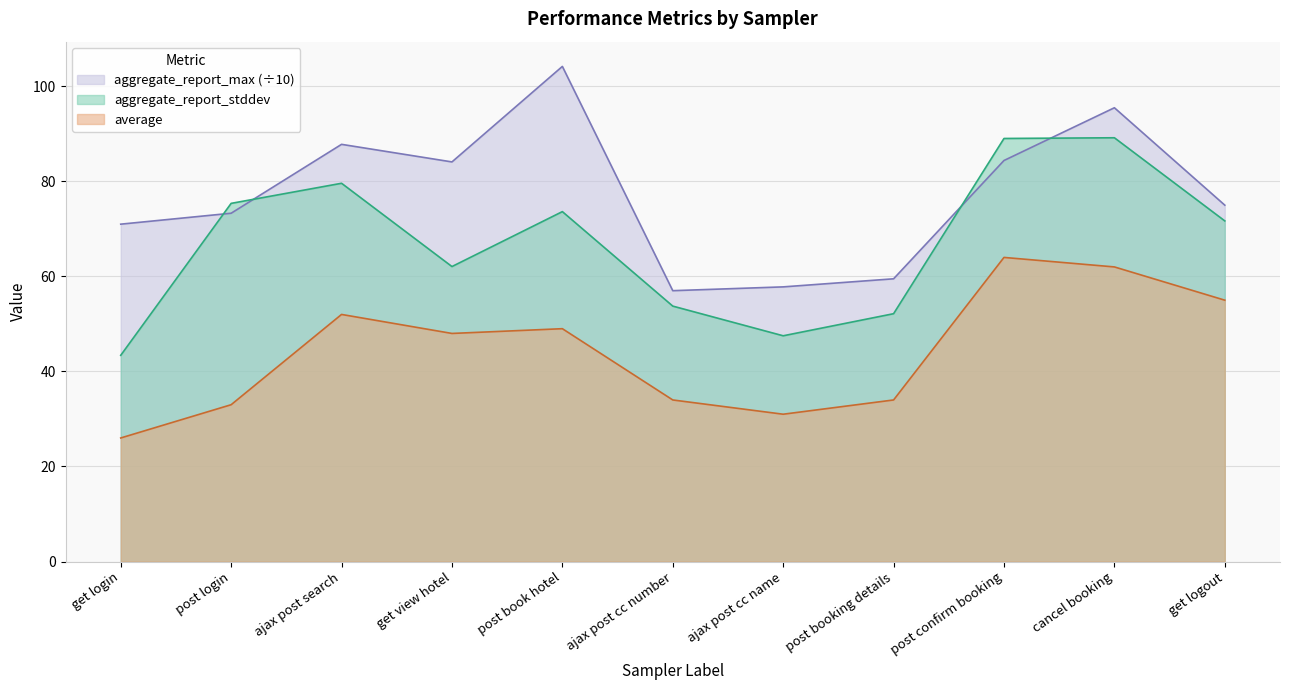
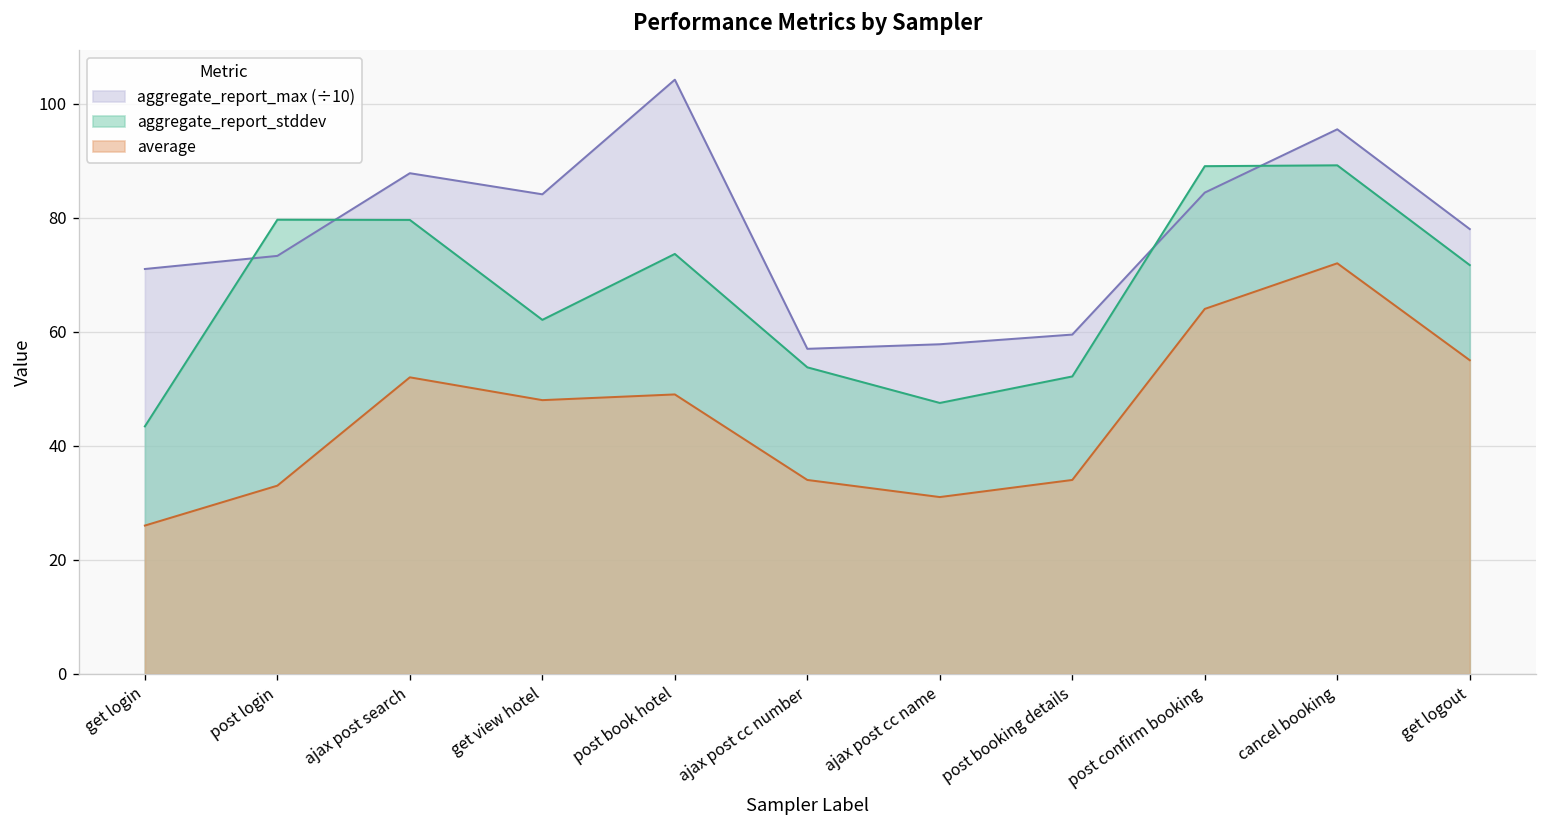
aggregate_report_stddev, post login: 75 -> 80
average, cancel booking: 62 -> 72
aggregate_report_max (÷10), get logout: 75 -> 78
